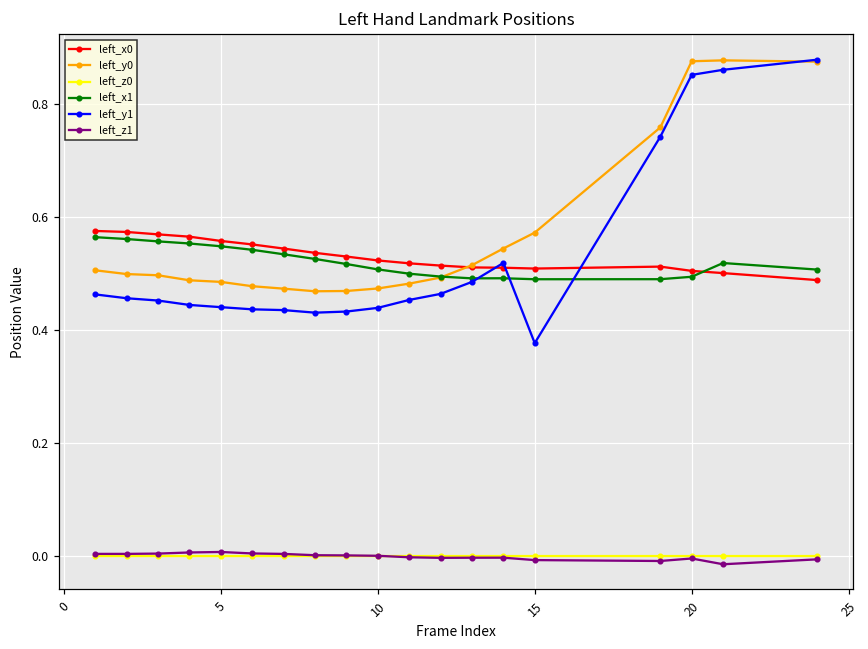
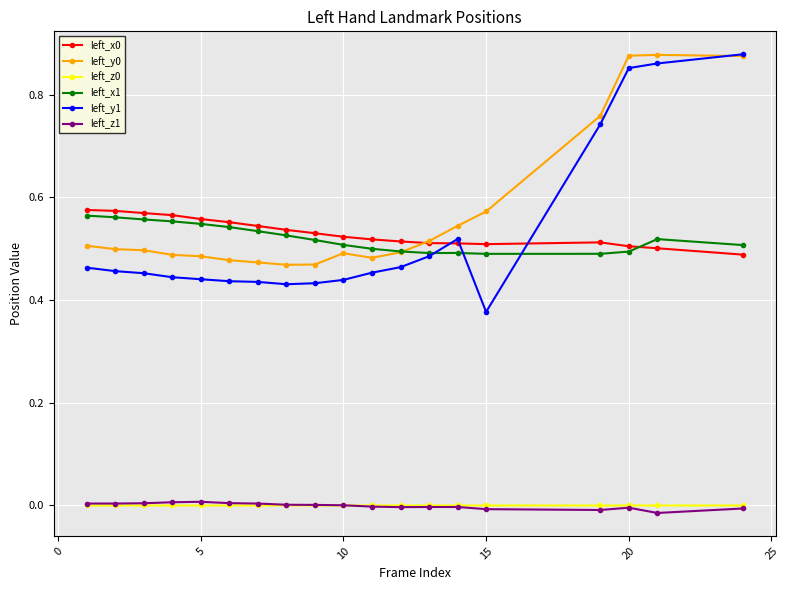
left_y0, 10: 0.47 -> 0.49
